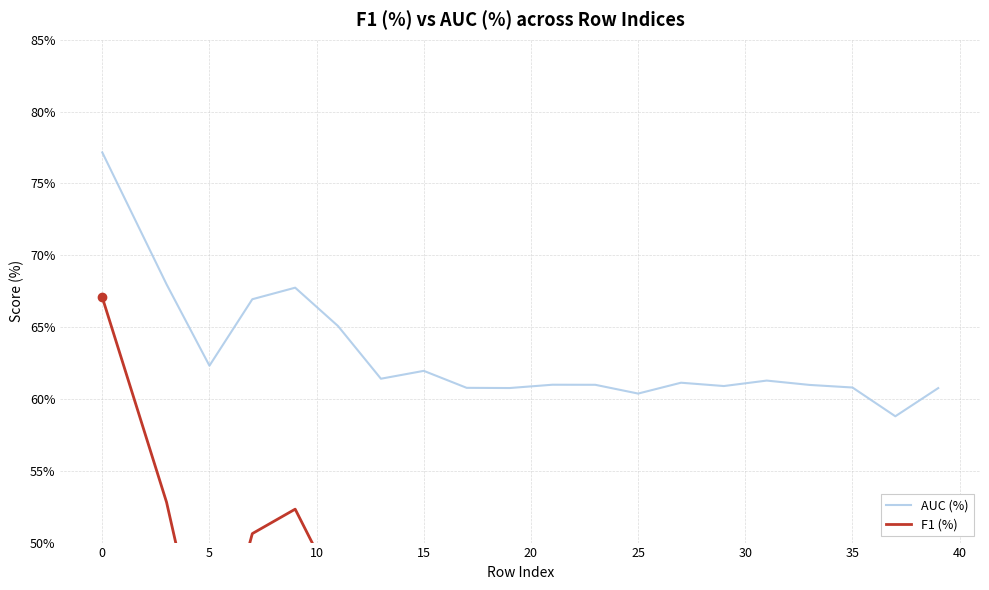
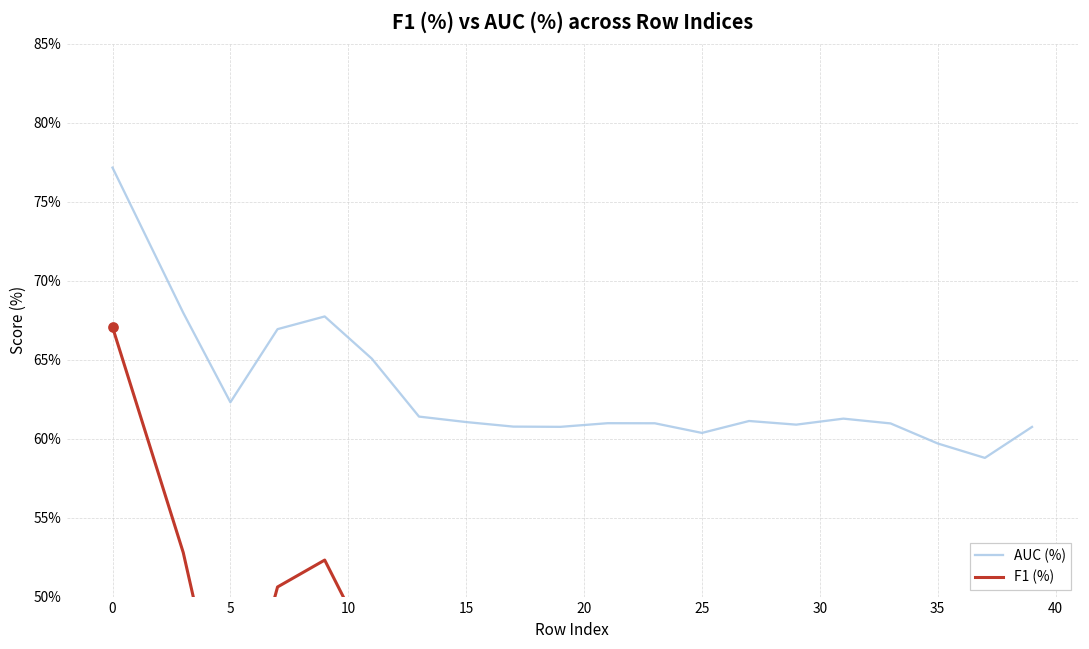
AUC (%), 15: 62.0% -> 61.1%
AUC (%), 35: 60.8% -> 59.7%
